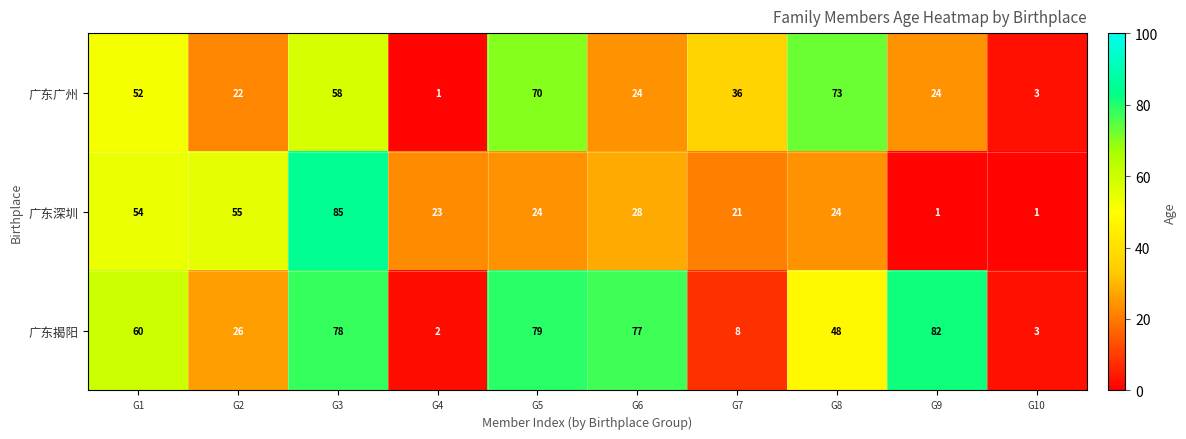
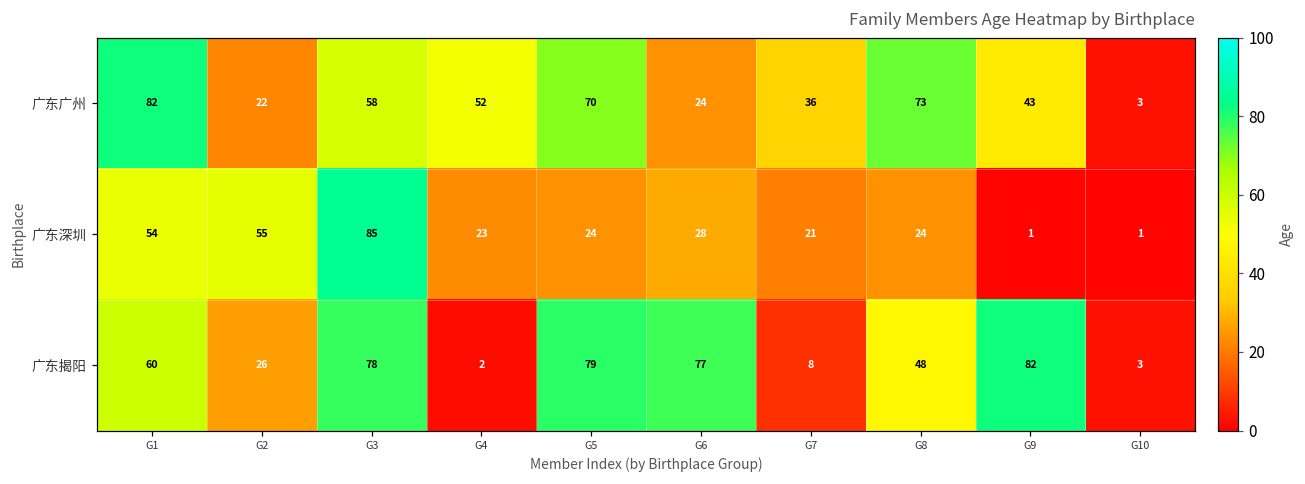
广东广州, G1: 52 -> 82
广东广州, G4: 1 -> 52
广东广州, G9: 24 -> 43
